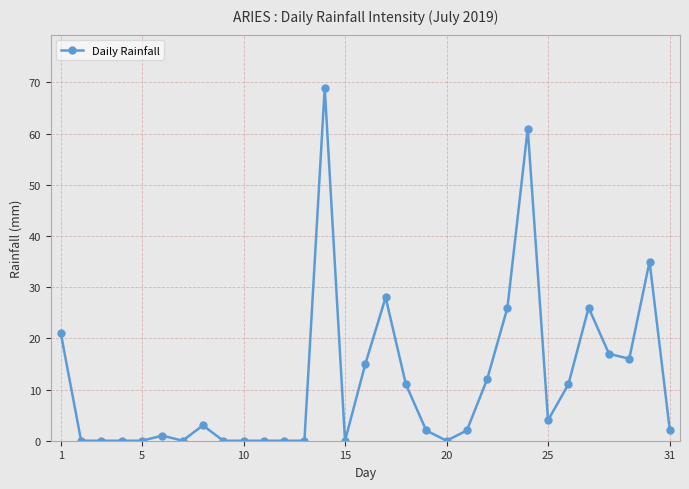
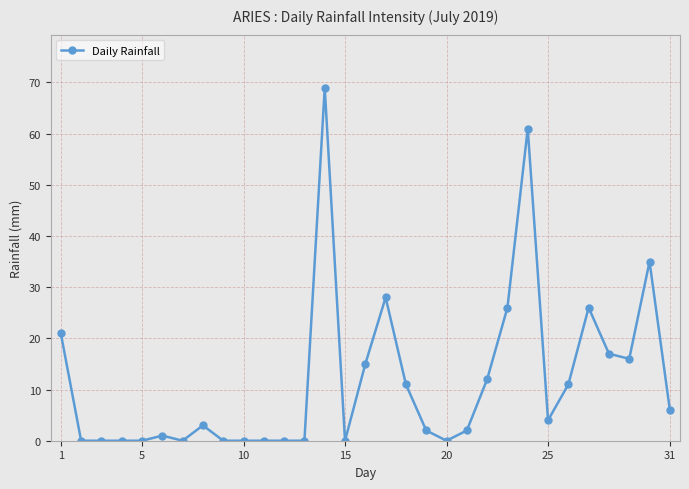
31: 2 -> 6
